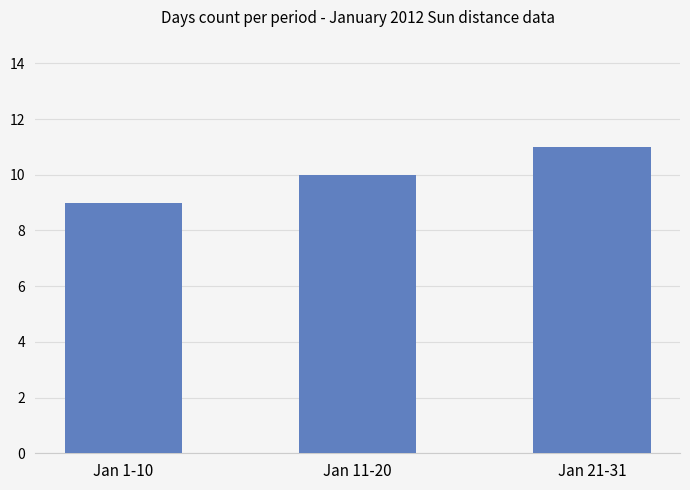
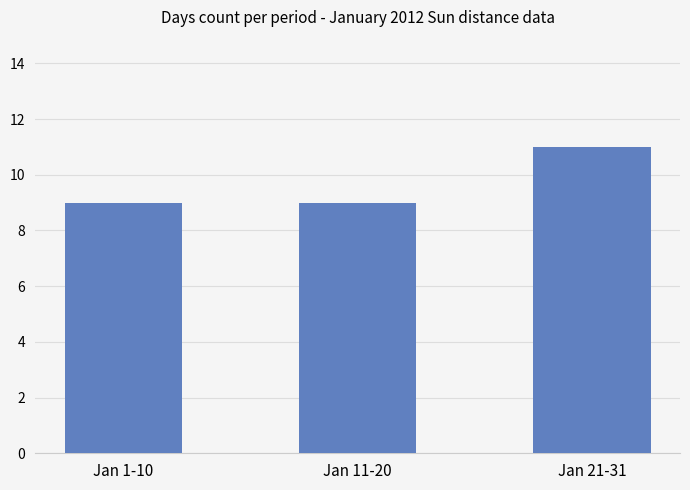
Jan 11-20: 10 -> 9
